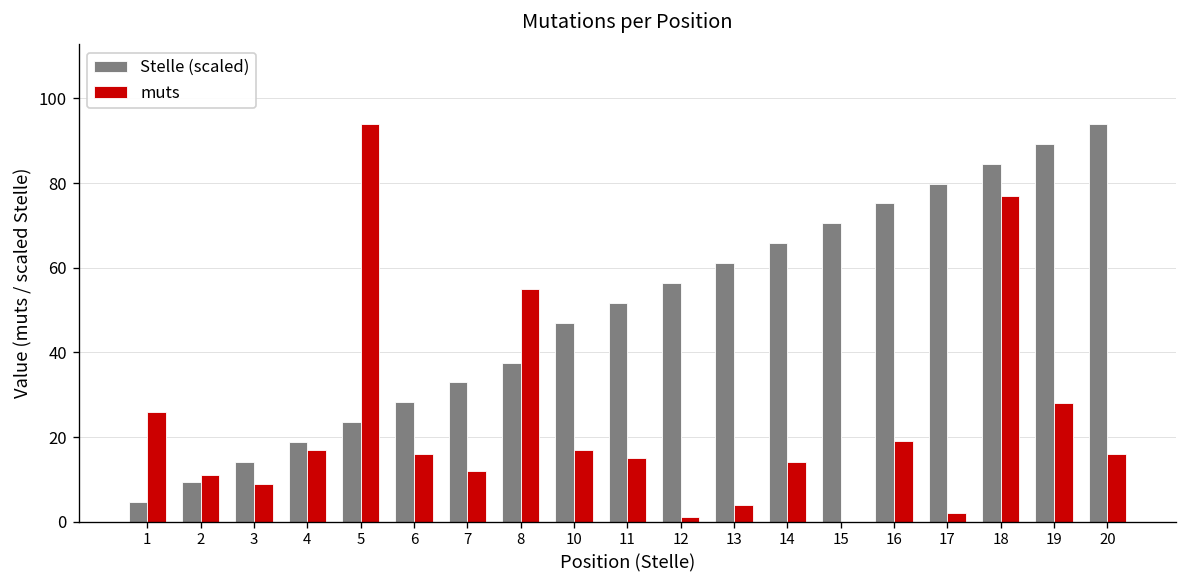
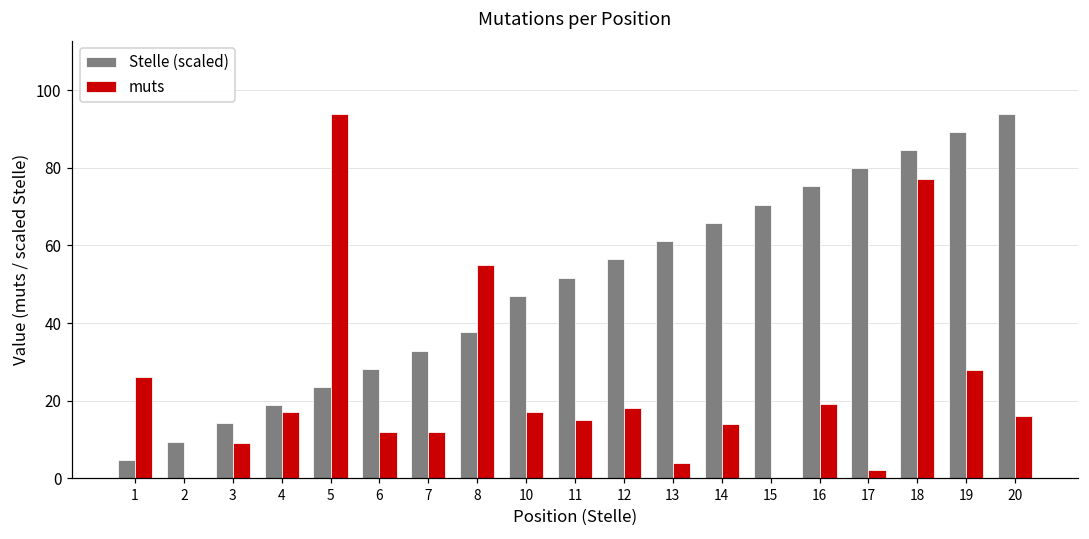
muts, 2: 11 -> 0
muts, 6: 16 -> 12
muts, 12: 1 -> 18
